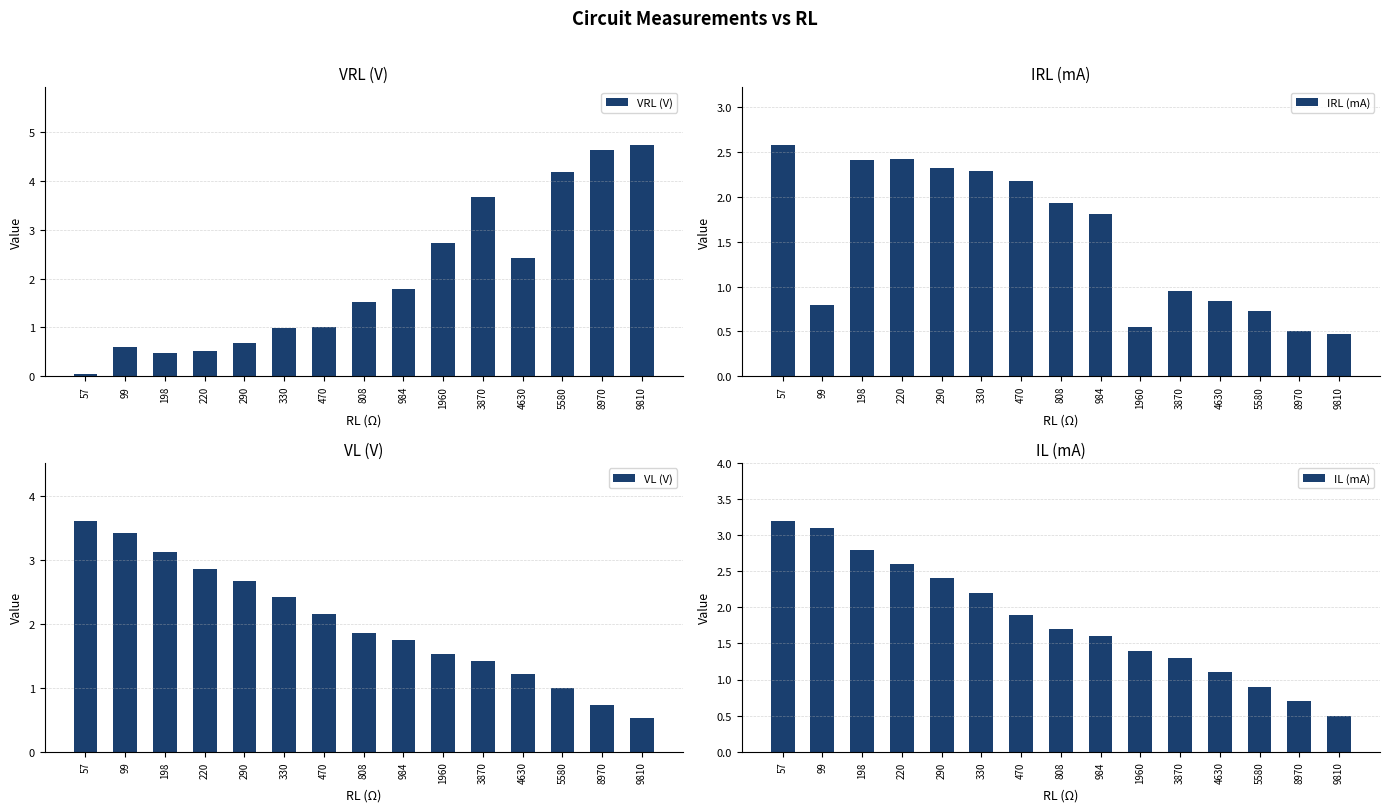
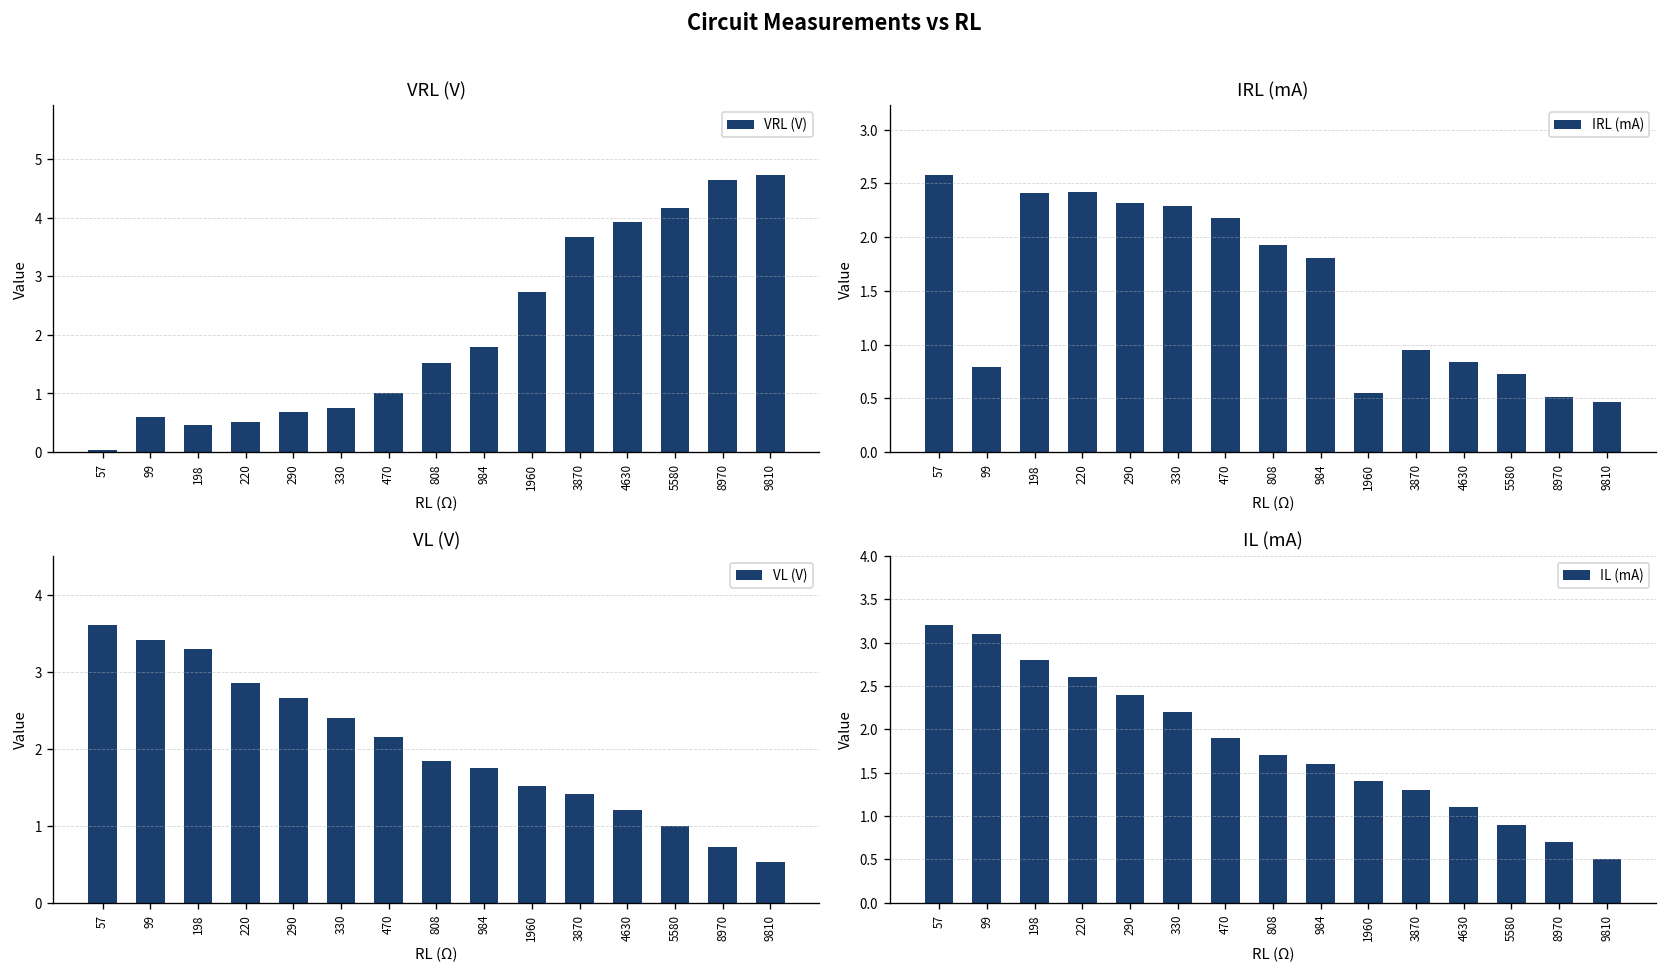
VRL (V), 330: 1.0 -> 0.8
VRL (V), 4630: 2.4 -> 3.9
VL (V), 198: 3.1 -> 3.3
